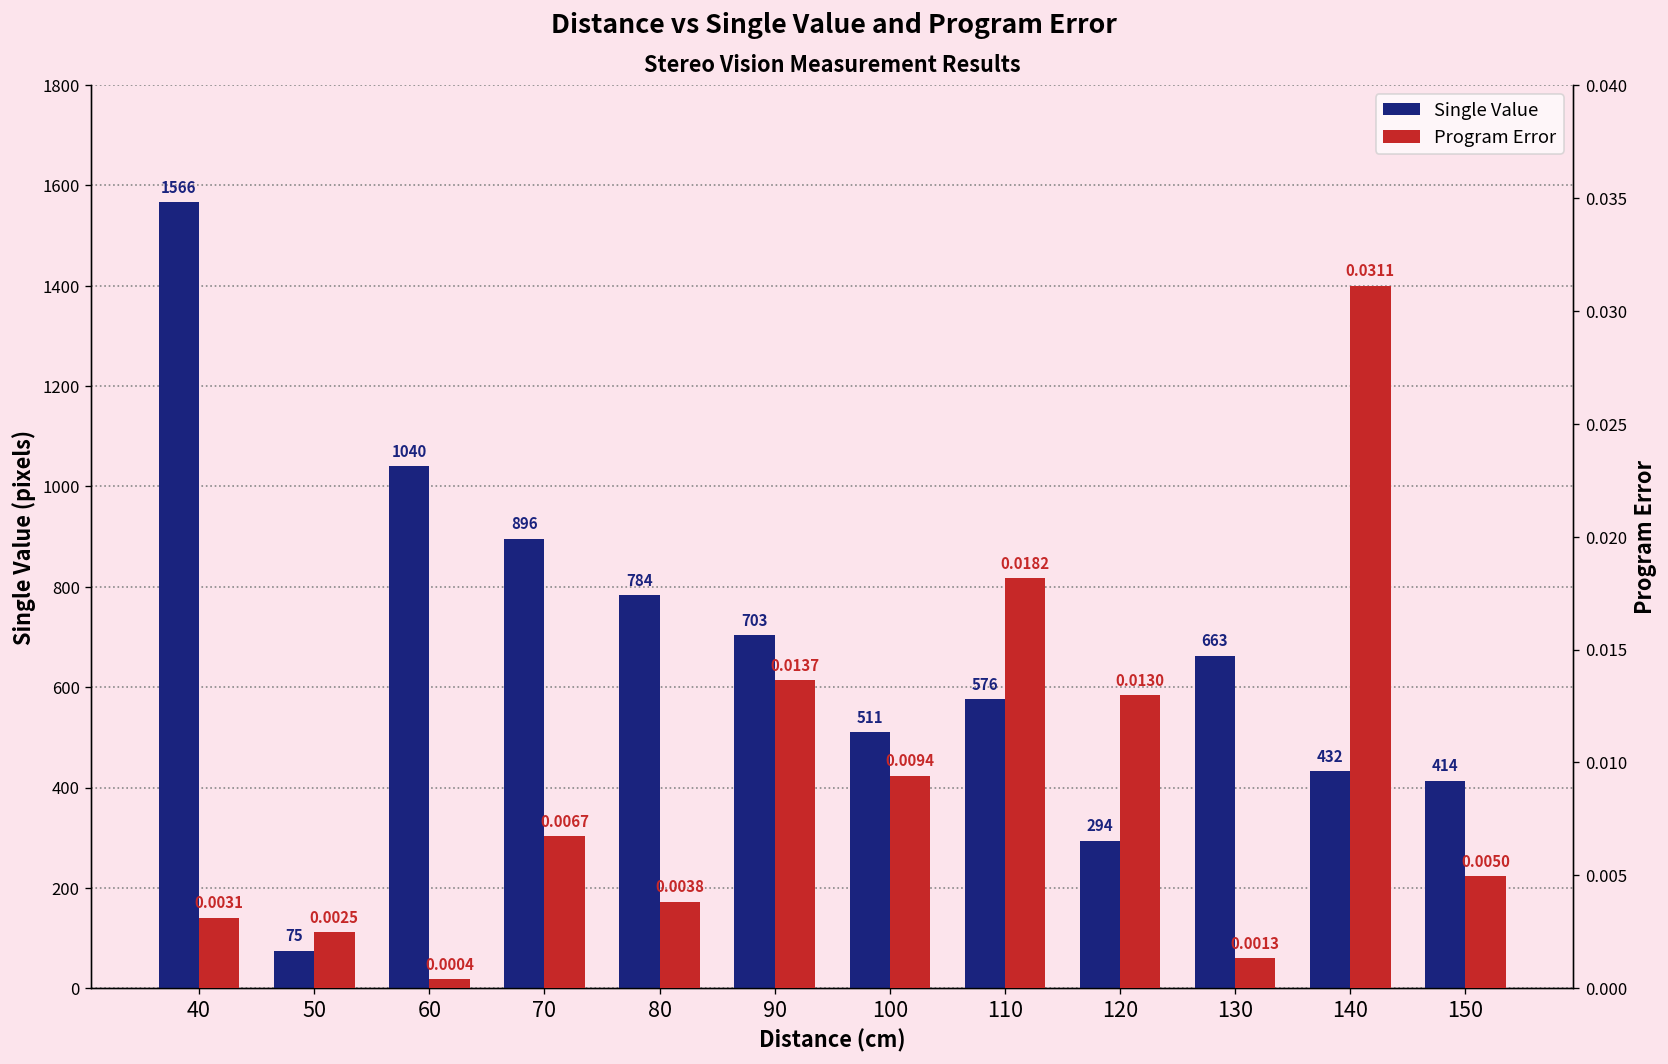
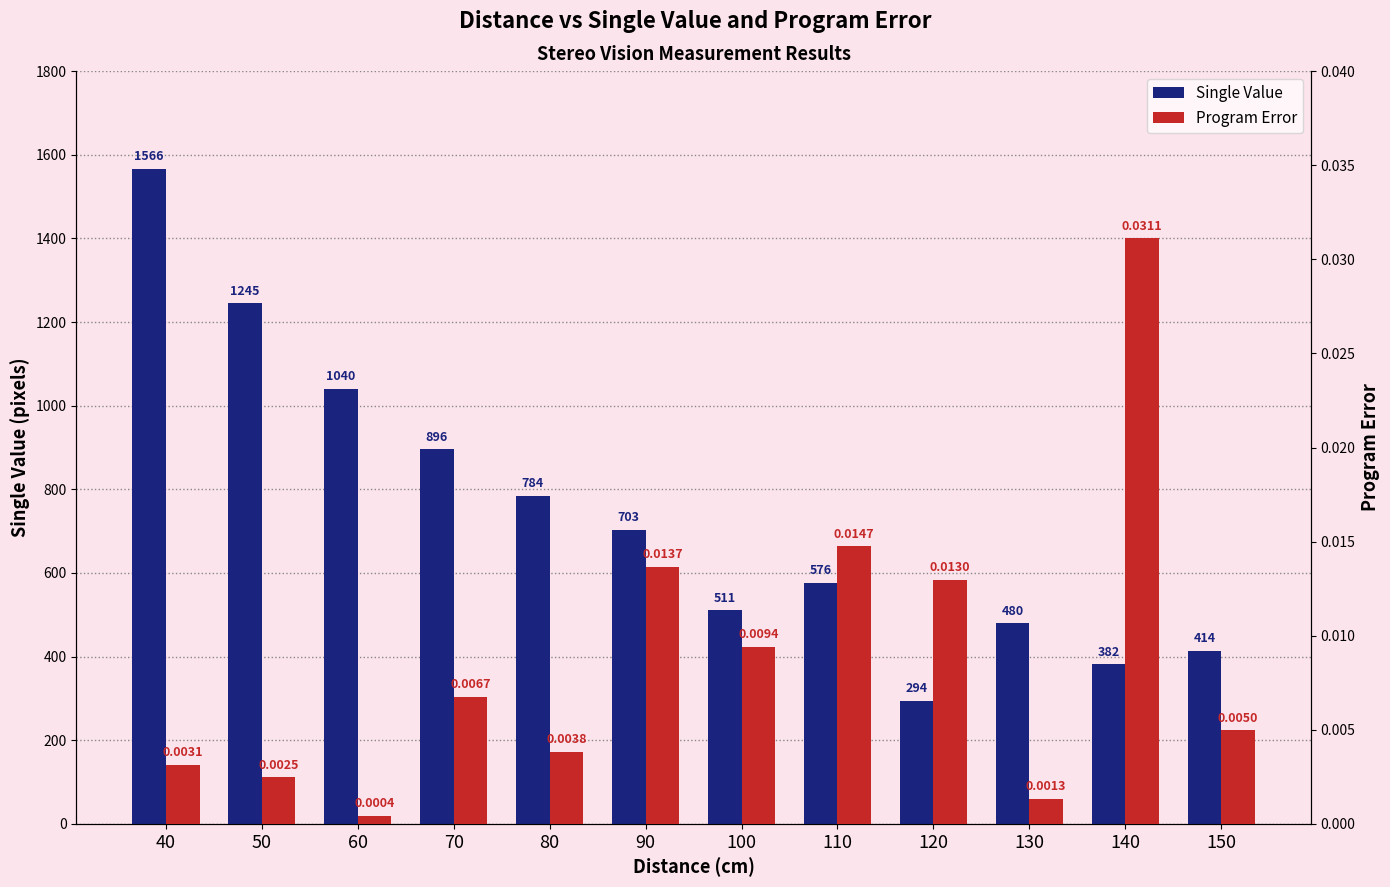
Single Value, 50: 75 -> 1245
Single Value, 130: 663 -> 480
Single Value, 140: 432 -> 382
Program Error, 110: 0.0182 -> 0.0147
